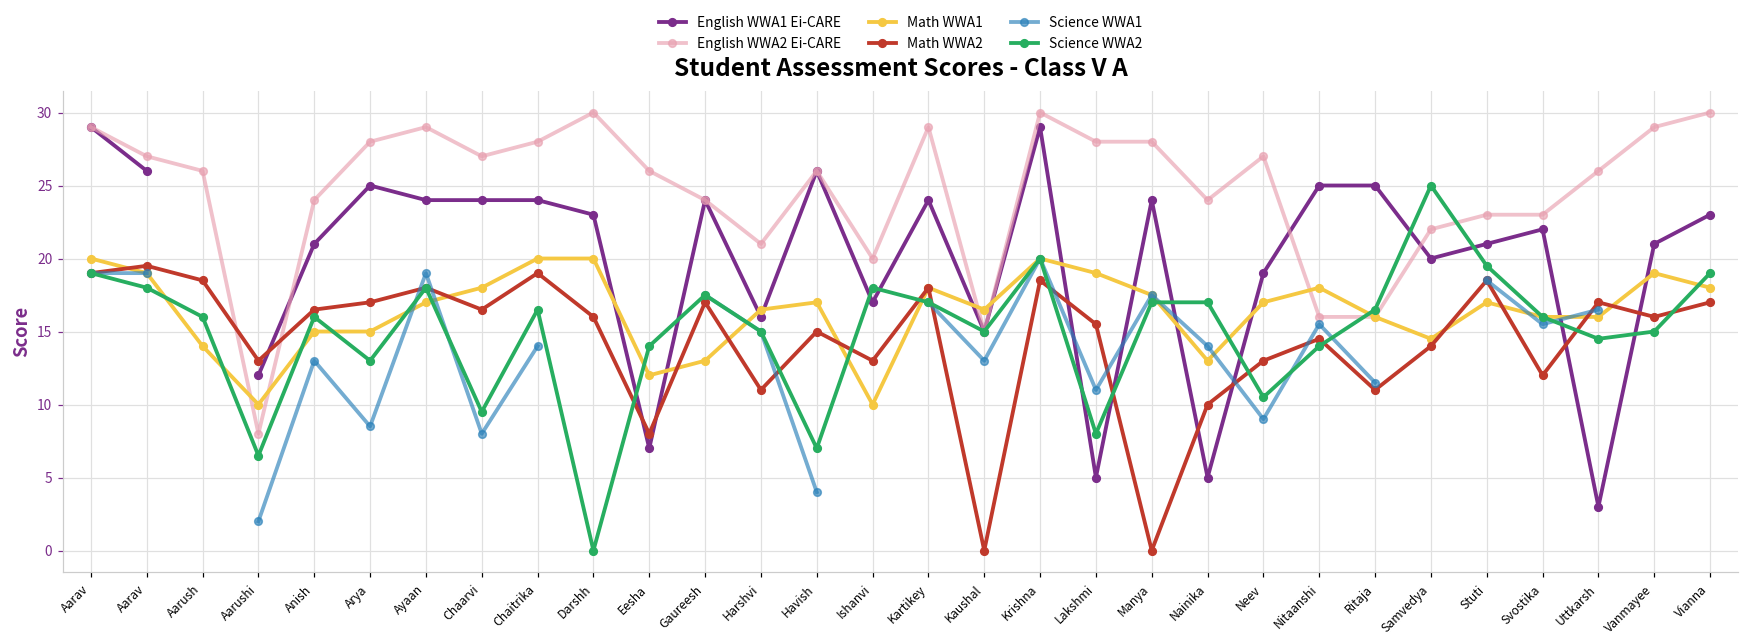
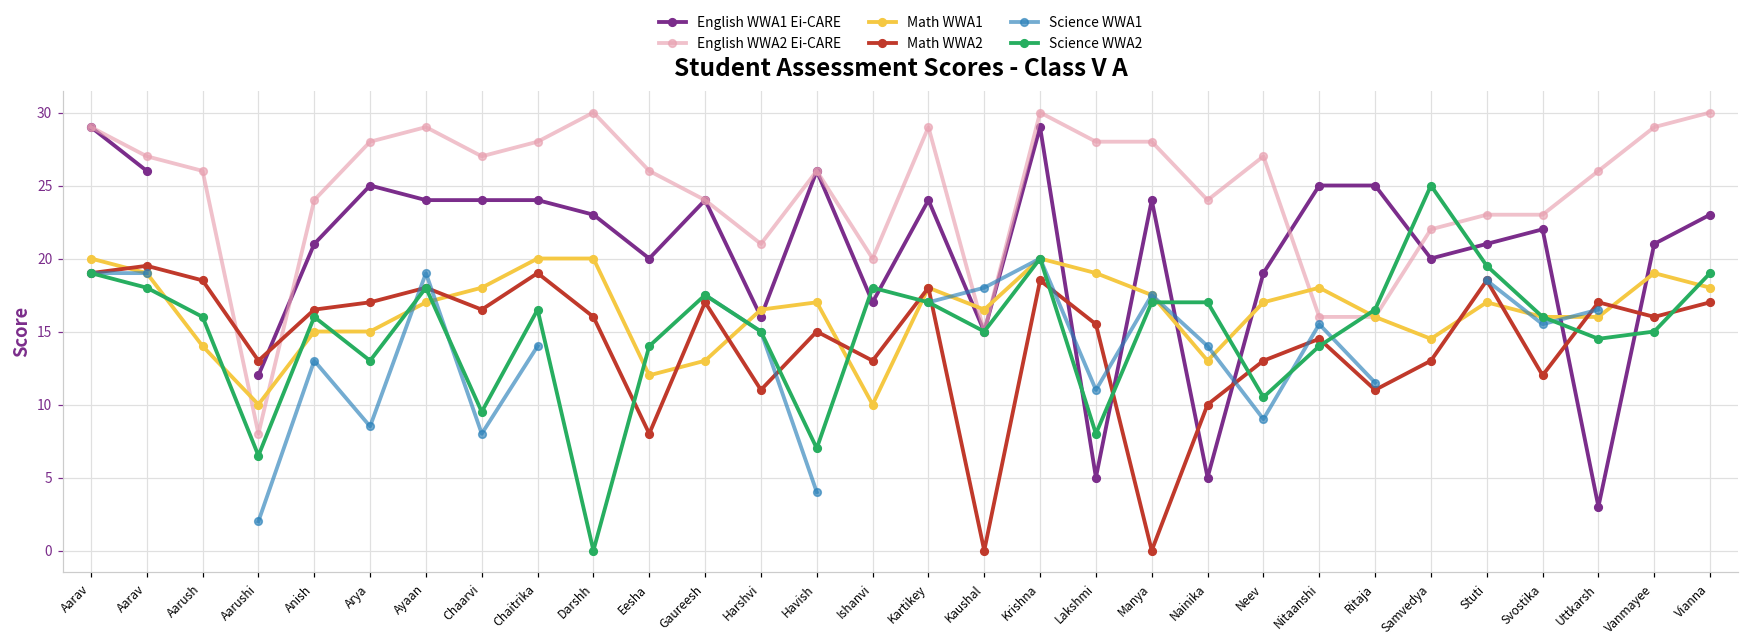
English WWA1 Ei-CARE, Eesha: 7 -> 20
Science WWA1, Kaushal: 13 -> 18
Math WWA2, Samvedya: 14 -> 13
